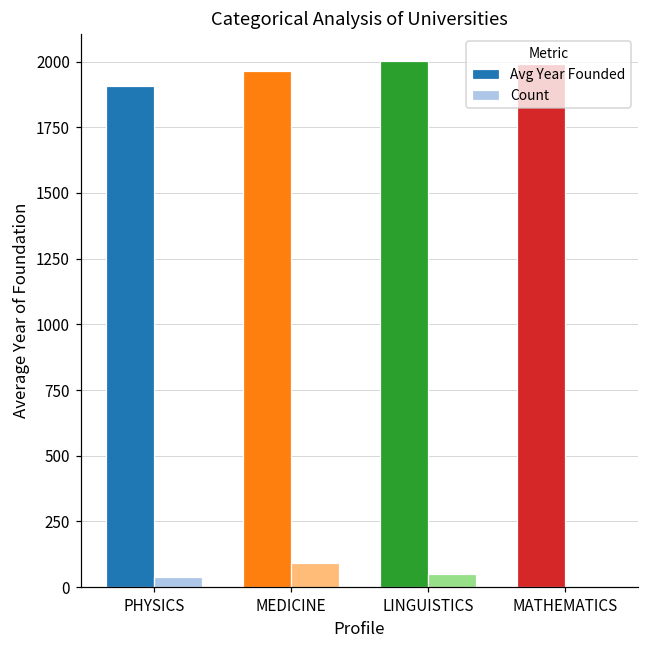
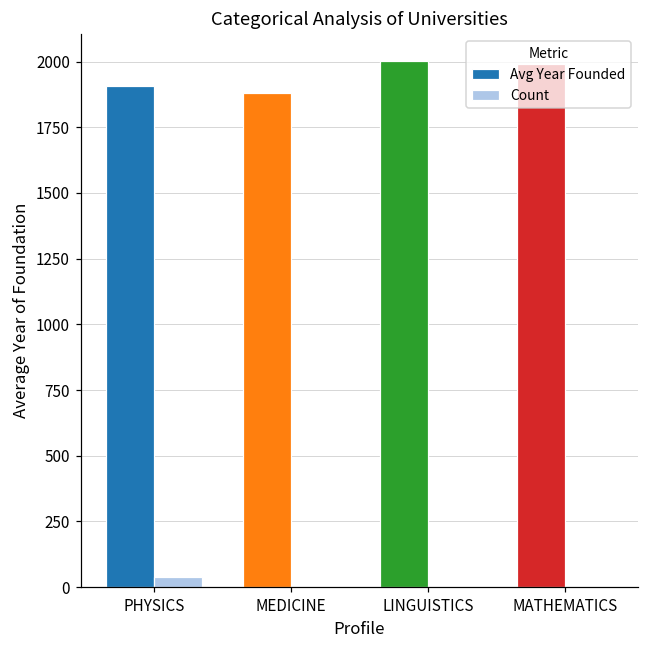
Avg Year Founded, MEDICINE: 1960 -> 1880
Count, MEDICINE: 90 -> 0
Count, LINGUISTICS: 50 -> 0
